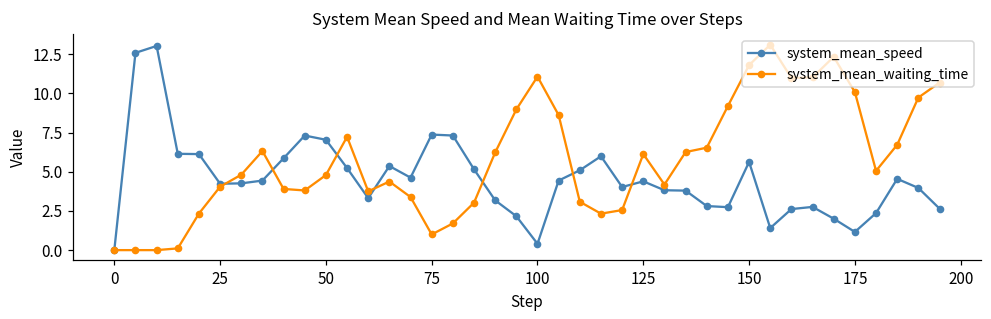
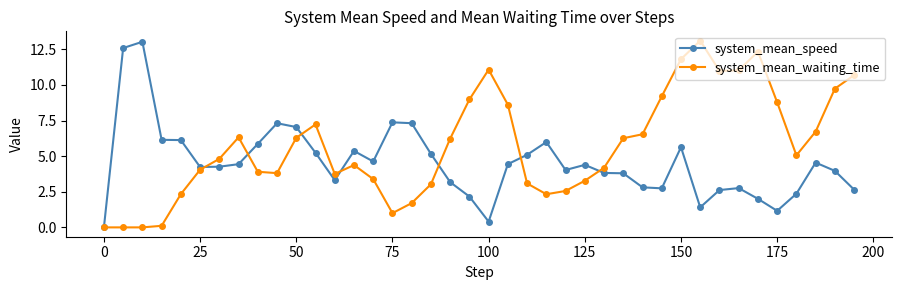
system_mean_waiting_time, 50: 4.8 -> 6.3
system_mean_waiting_time, 125: 6.1 -> 3.3
system_mean_waiting_time, 175: 10.1 -> 8.8
